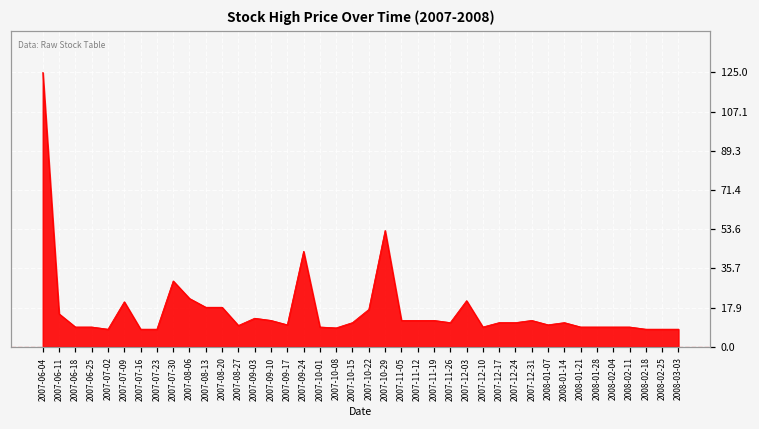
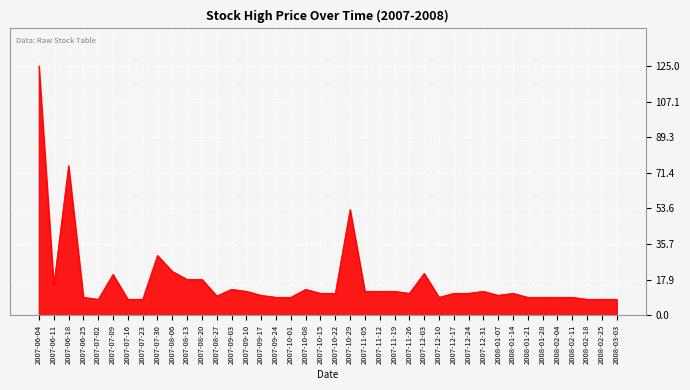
2007-06-18: 9 -> 75
2007-09-24: 44 -> 9
2007-10-08: 9 -> 13
2007-10-22: 17 -> 11
